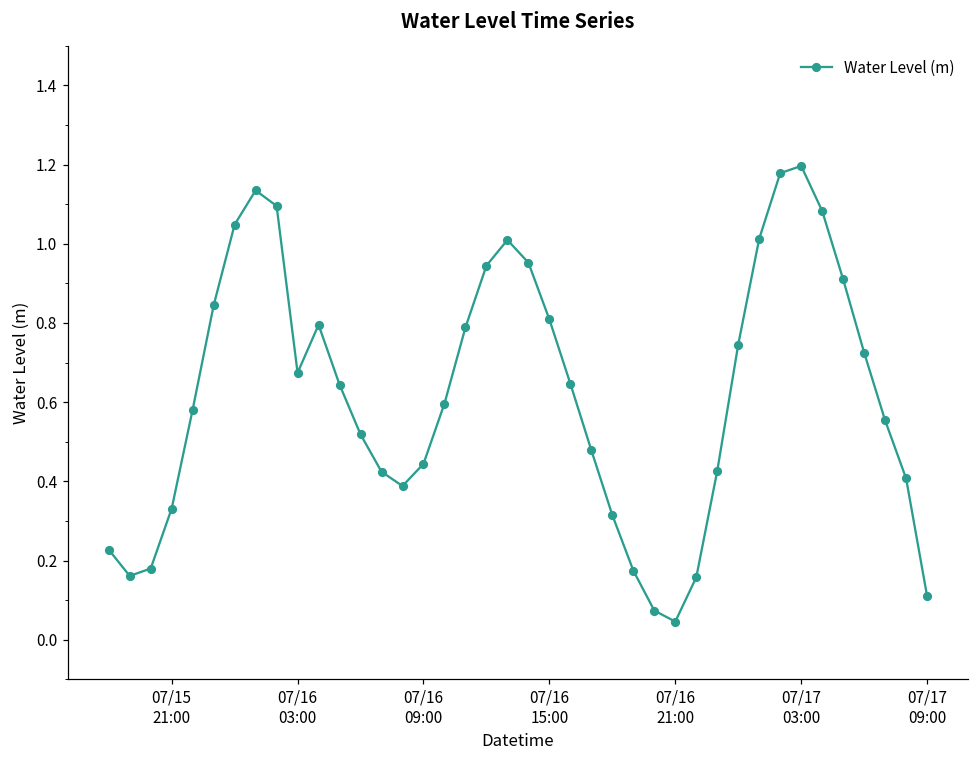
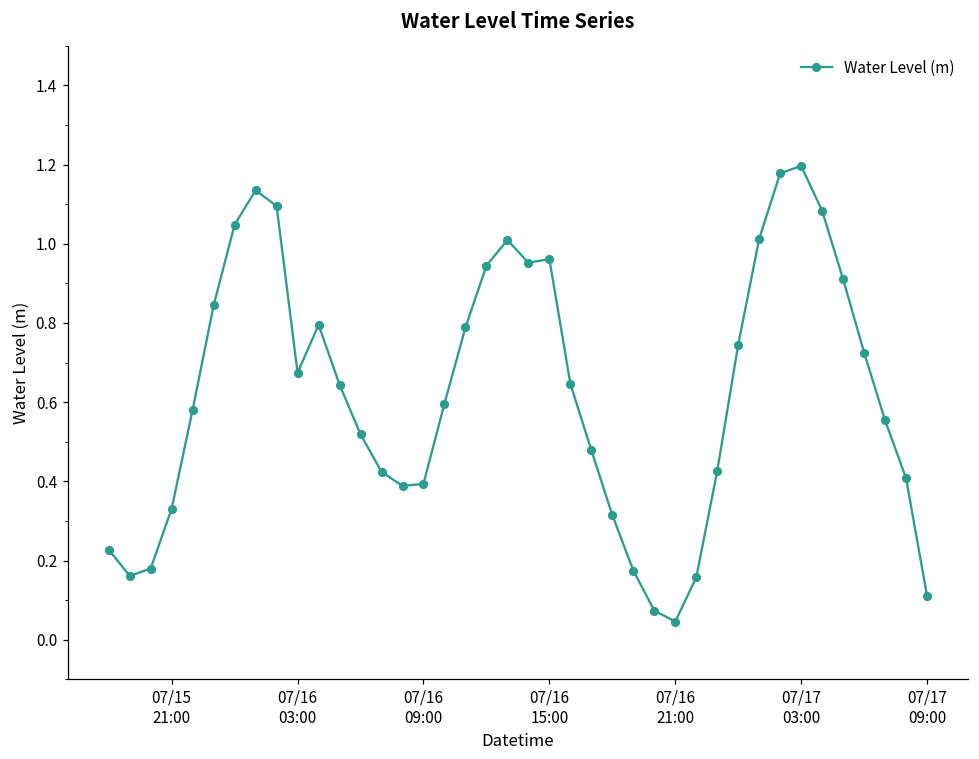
07/16 09:00: 0.44 -> 0.39
07/16 15:00: 0.81 -> 0.96
